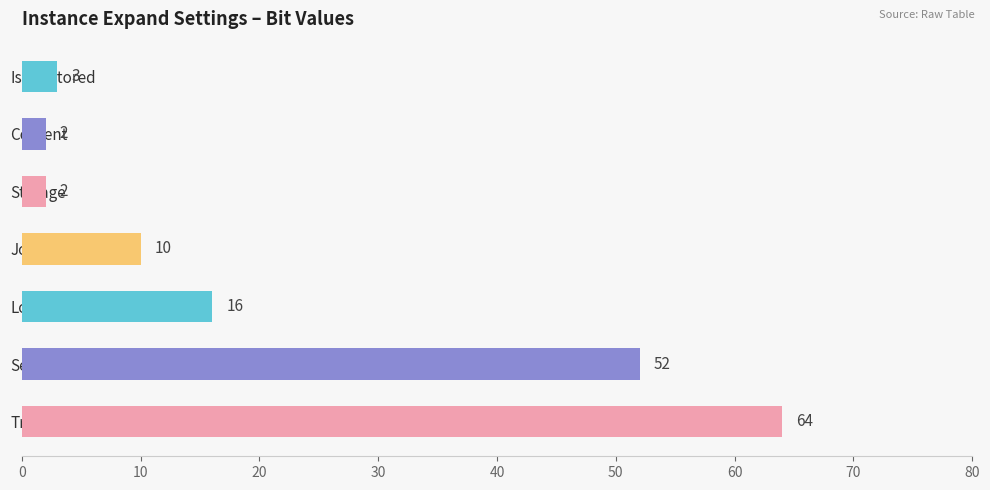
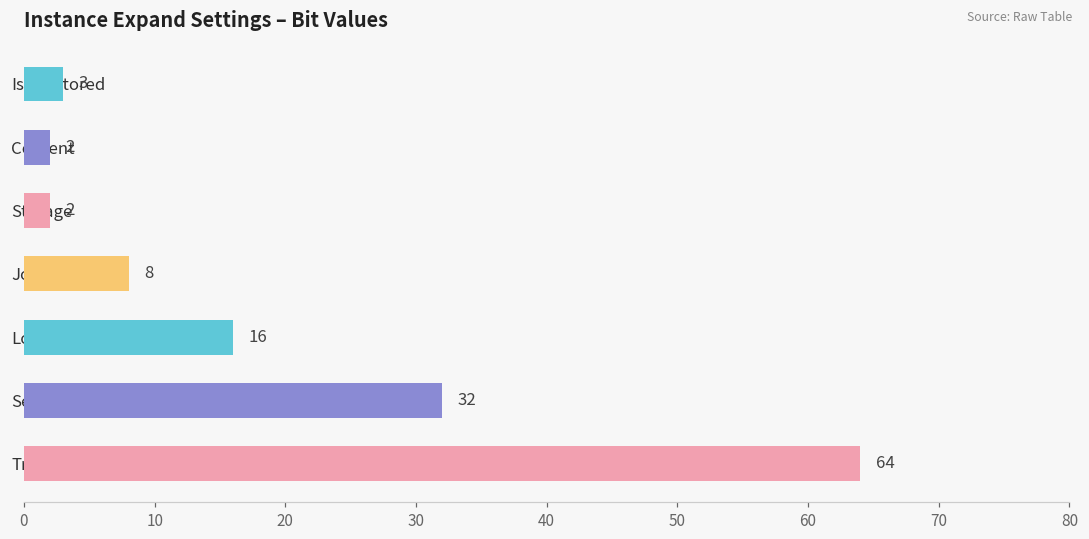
Jobs: 10 -> 8
ServerRoles: 52 -> 32
